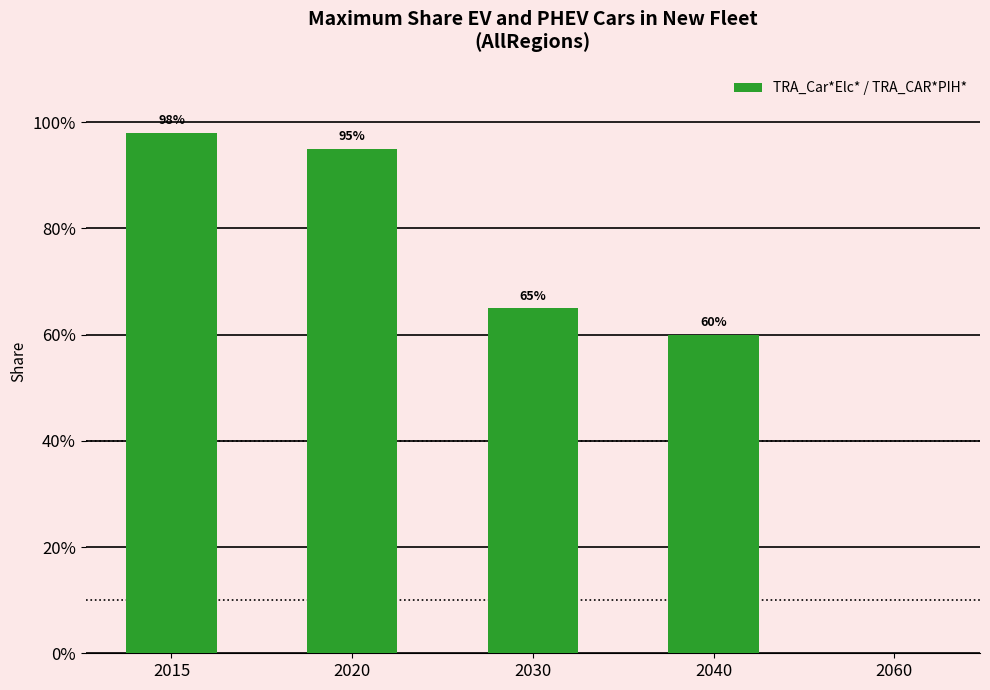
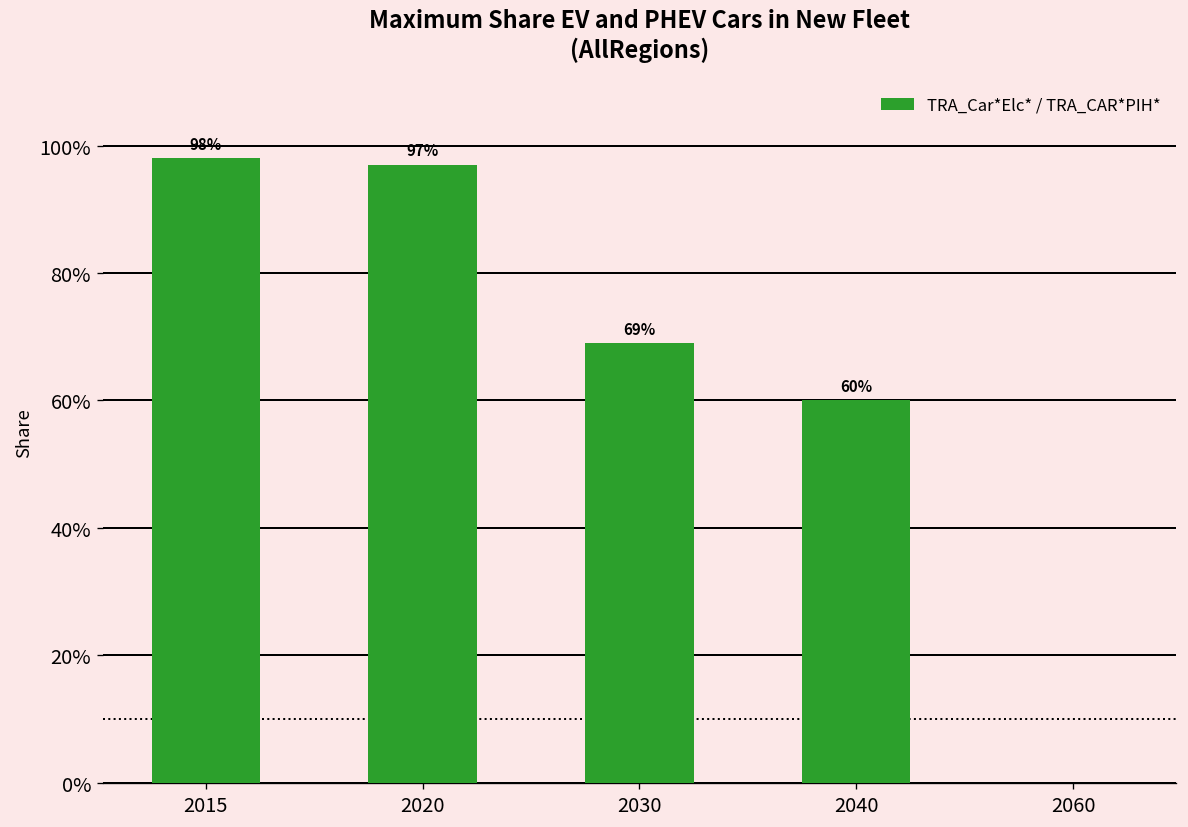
2020: 95% -> 97%
2030: 65% -> 69%
